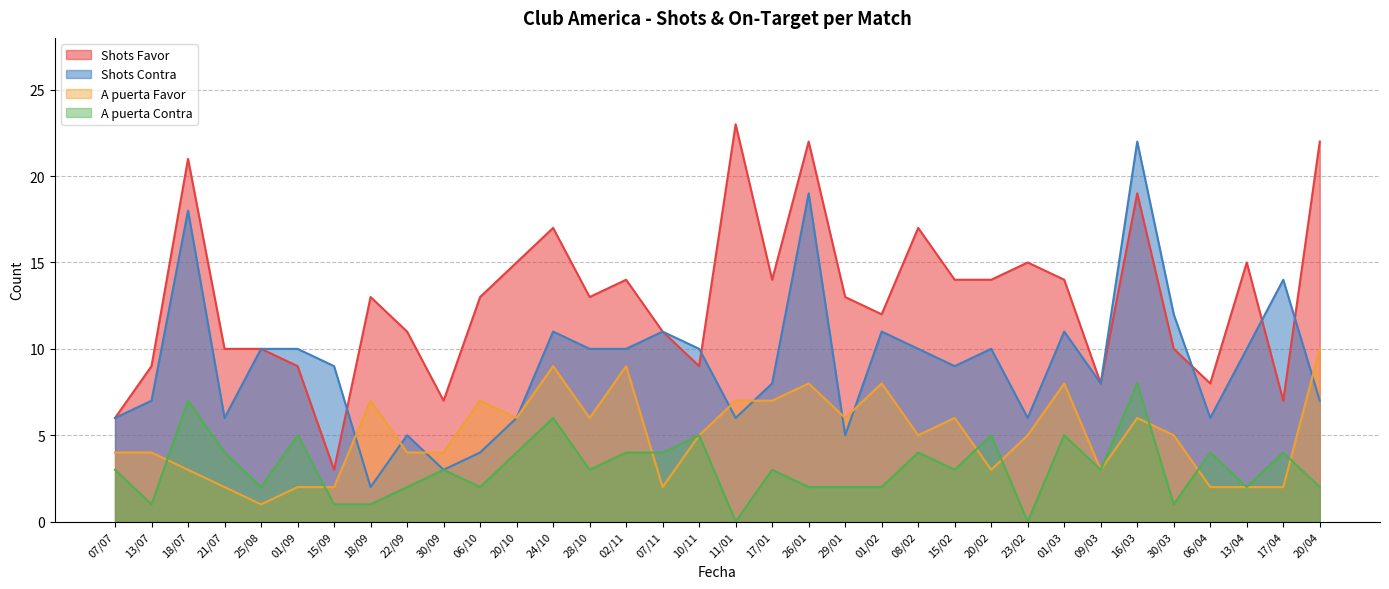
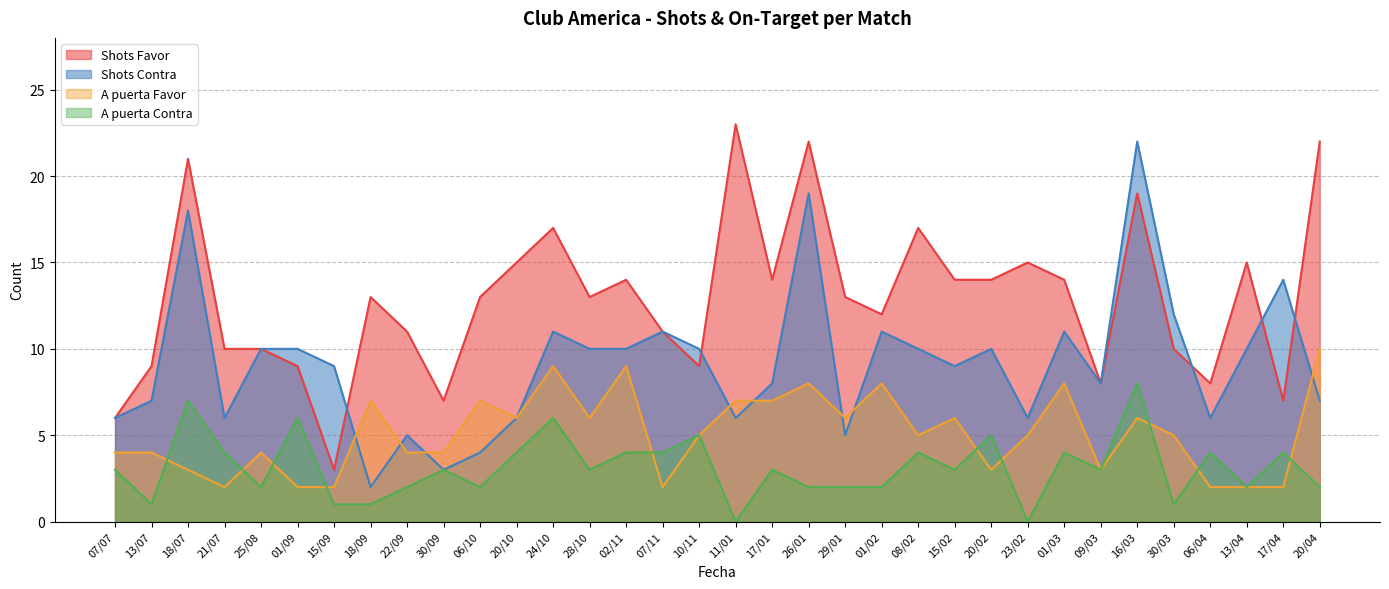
A puerta Favor, 25/08: 1 -> 4
A puerta Contra, 01/09: 5 -> 6
A puerta Contra, 01/03: 5 -> 4
